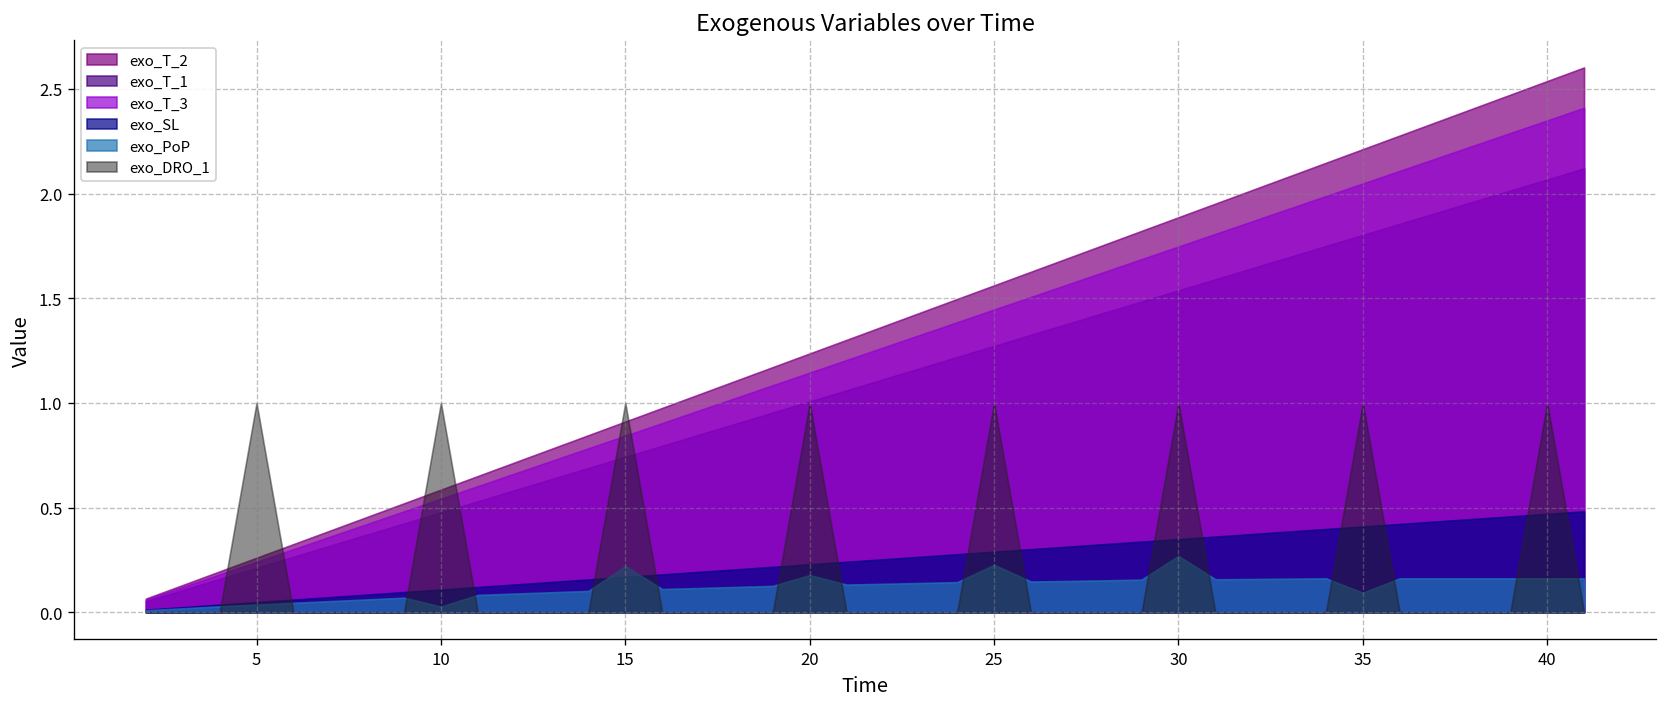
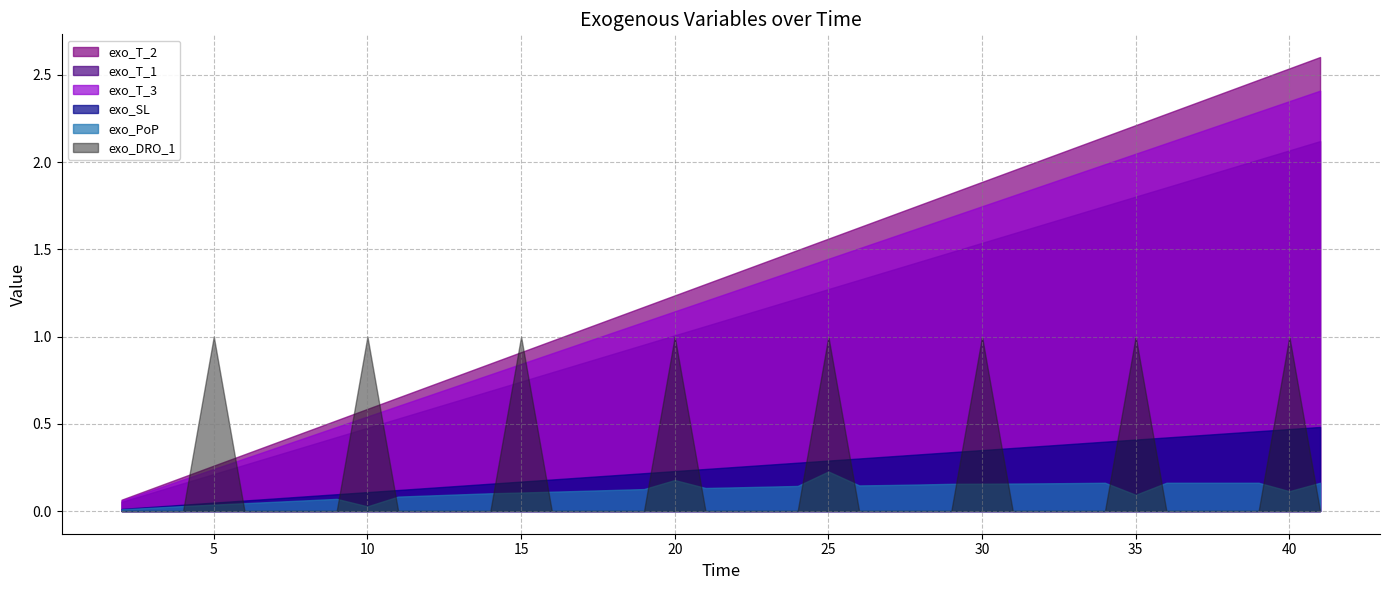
exo_PoP, 15: 0.22 -> 0.11
exo_PoP, 30: 0.27 -> 0.16
exo_PoP, 40: 0.16 -> 0.11
